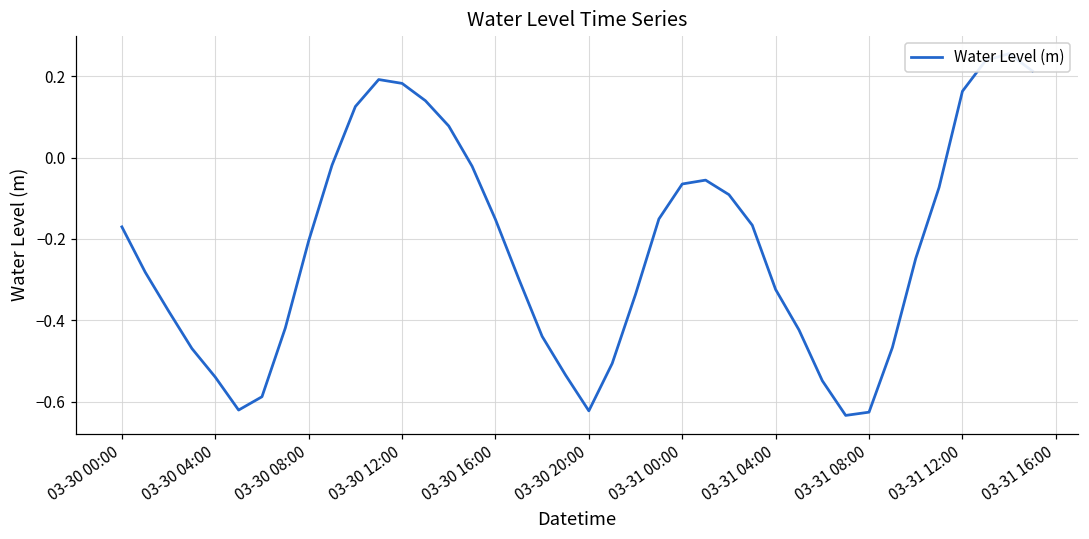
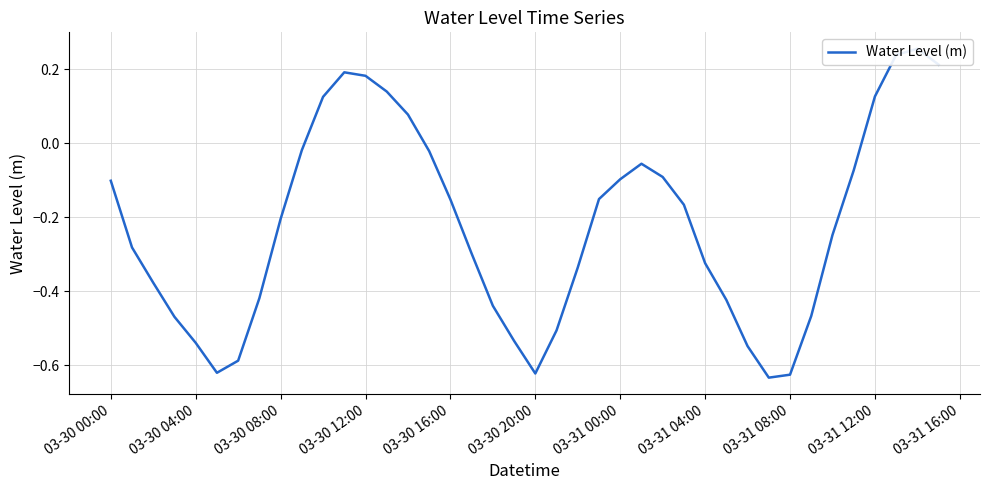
03-30 00:00: -0.17 -> -0.10
03-31 00:00: -0.07 -> -0.10
03-31 12:00: 0.16 -> 0.13
